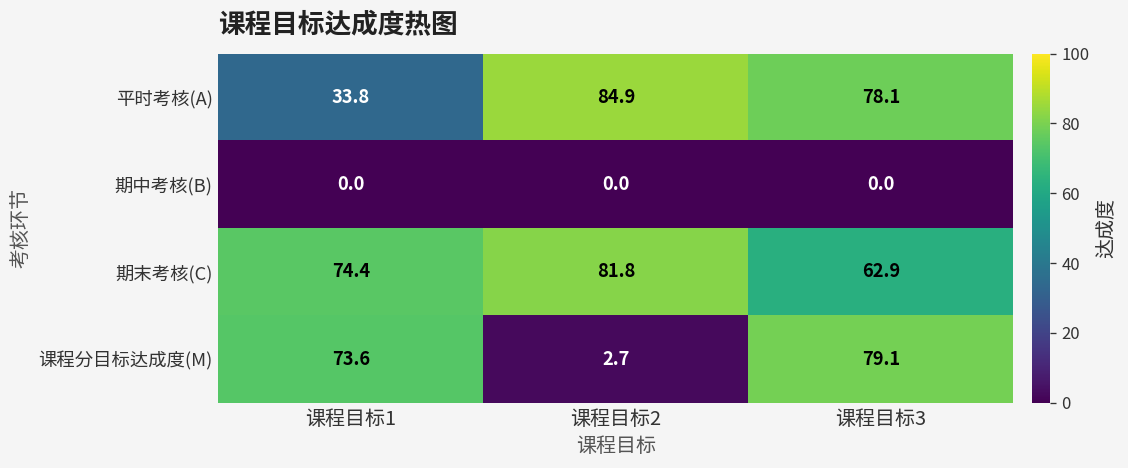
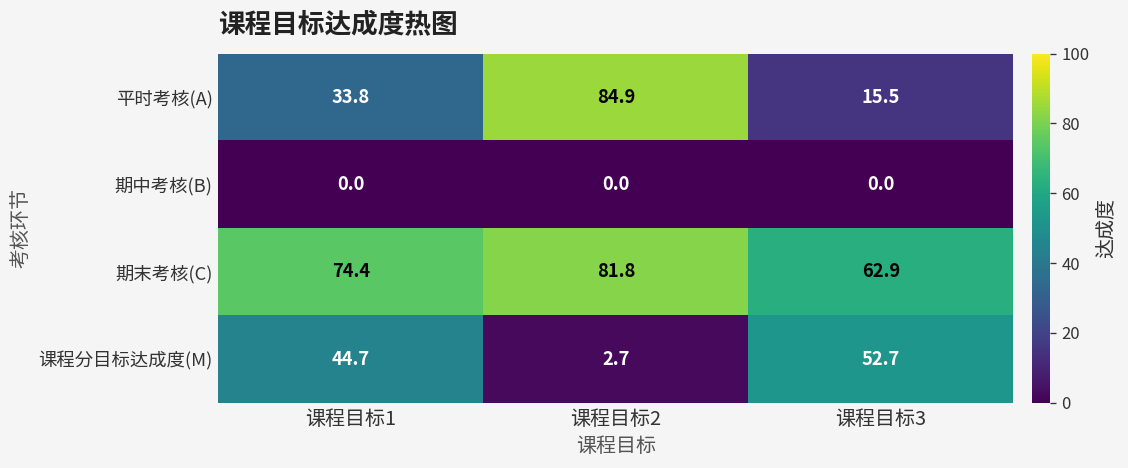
平时考核(A), 课程目标3: 78.1 -> 15.5
课程分目标达成度(M), 课程目标1: 73.6 -> 44.7
课程分目标达成度(M), 课程目标3: 79.1 -> 52.7
